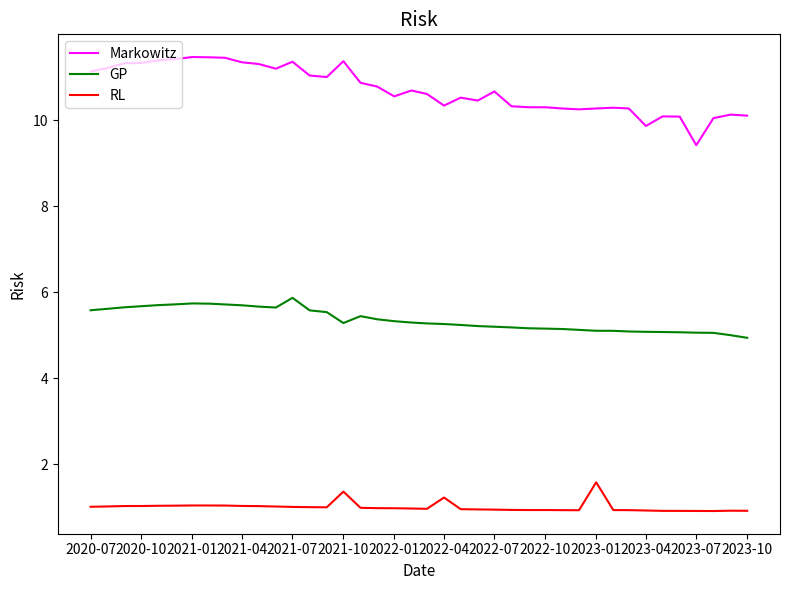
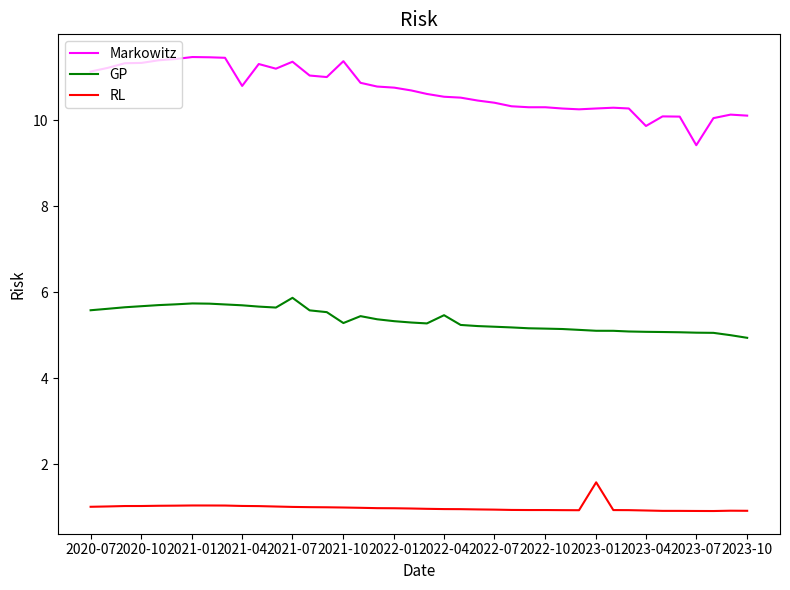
Markowitz, 2021-04: 11.3 -> 10.8
RL, 2021-10: 1.4 -> 1.0
Markowitz, 2022-01: 10.6 -> 10.8
Markowitz, 2022-04: 10.3 -> 10.5
GP, 2022-04: 5.3 -> 5.5
RL, 2022-04: 1.2 -> 1.0
Markowitz, 2022-07: 10.7 -> 10.4
